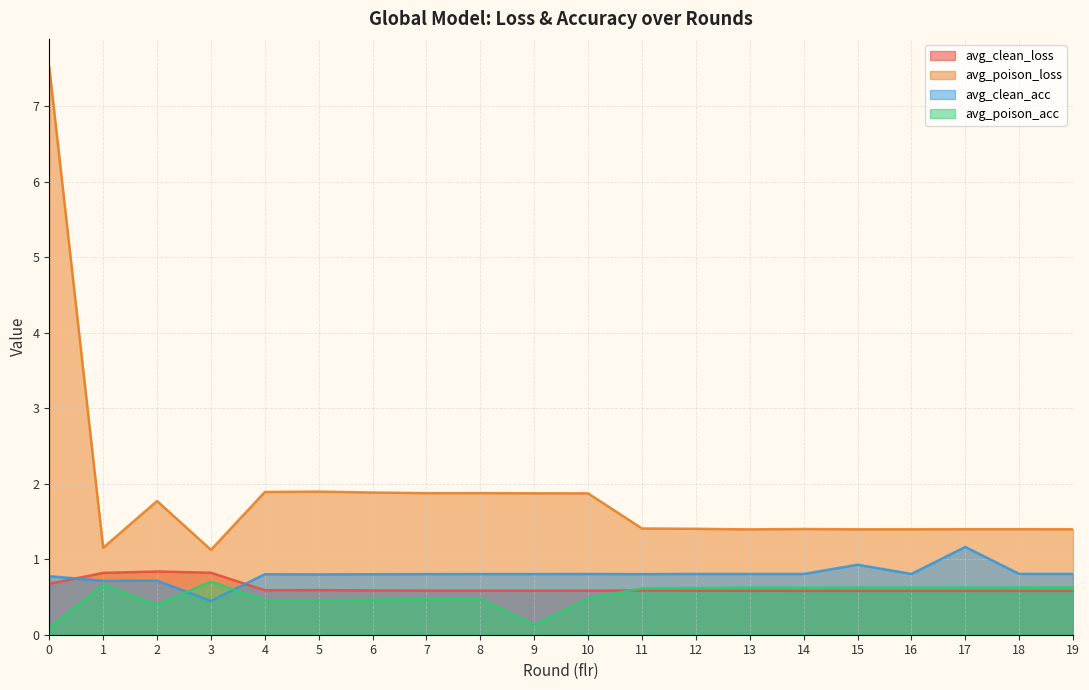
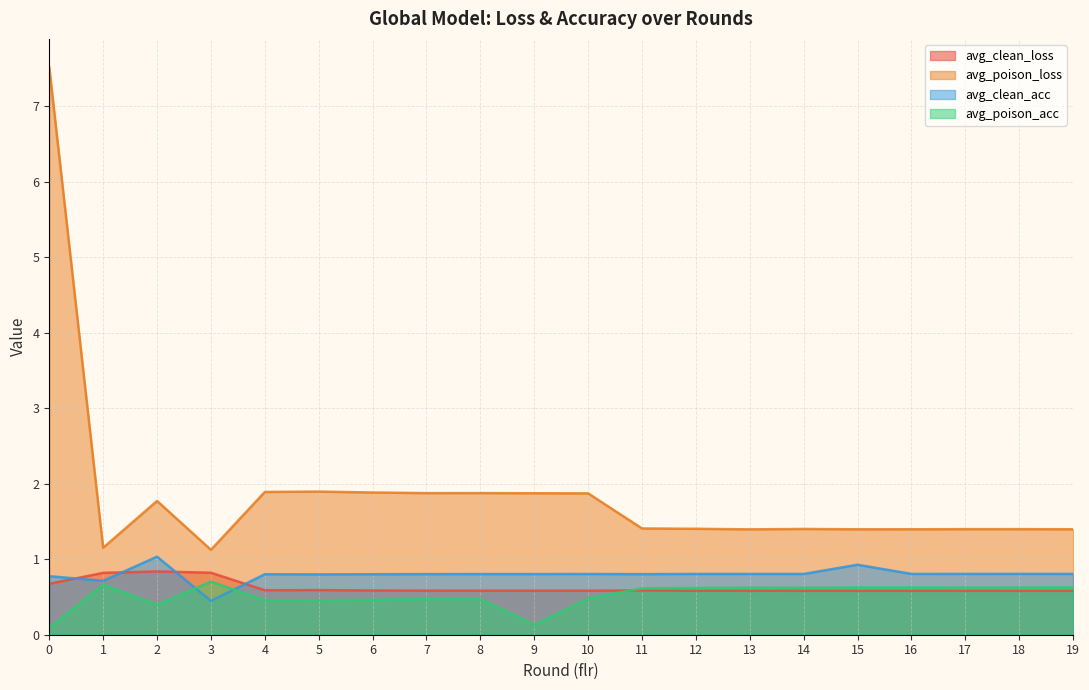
avg_clean_acc, 2: 0.7 -> 1.0
avg_clean_acc, 17: 1.2 -> 0.8
